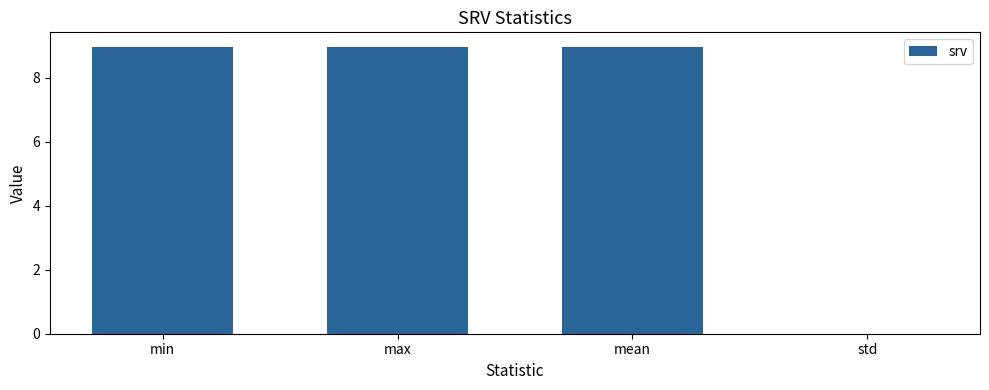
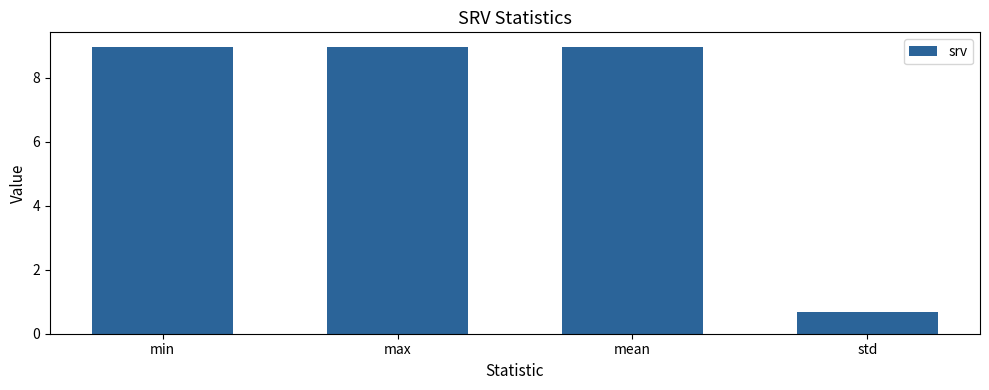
std: 0.0 -> 0.7
